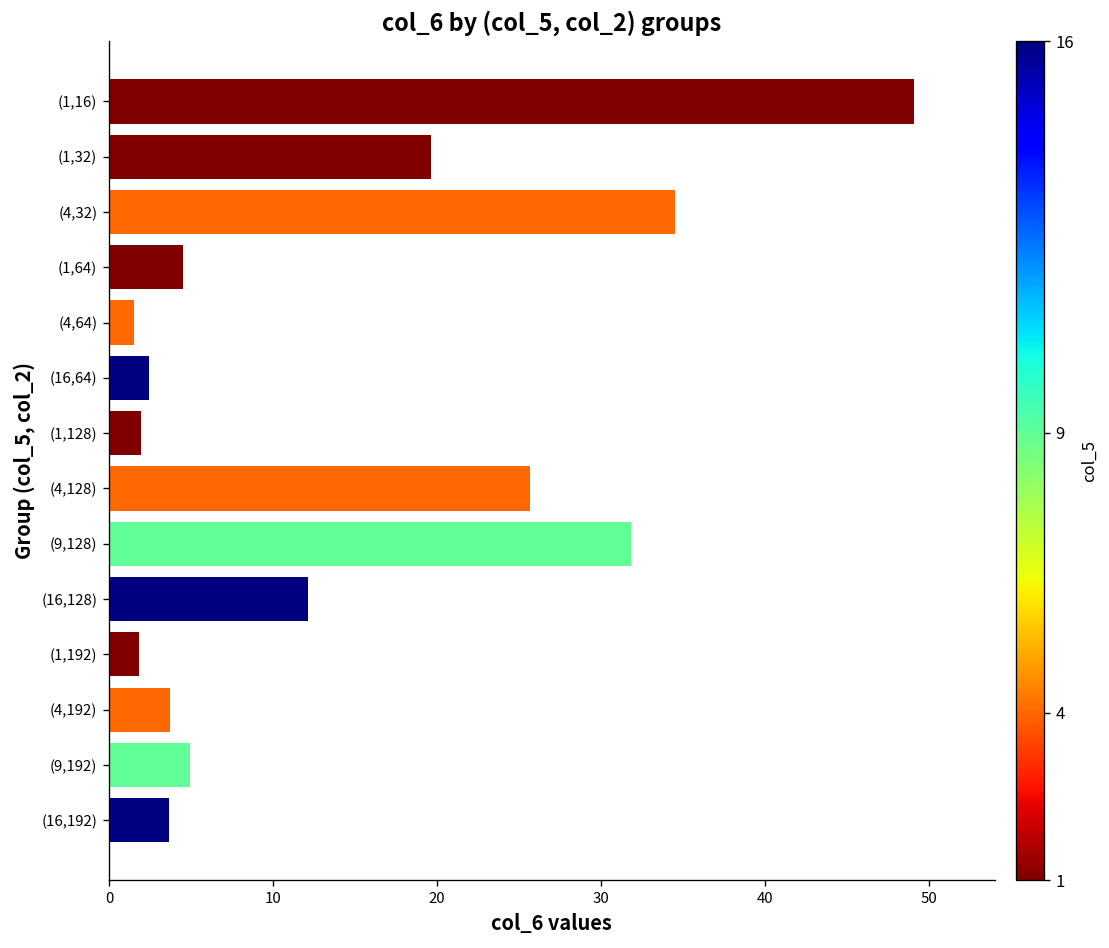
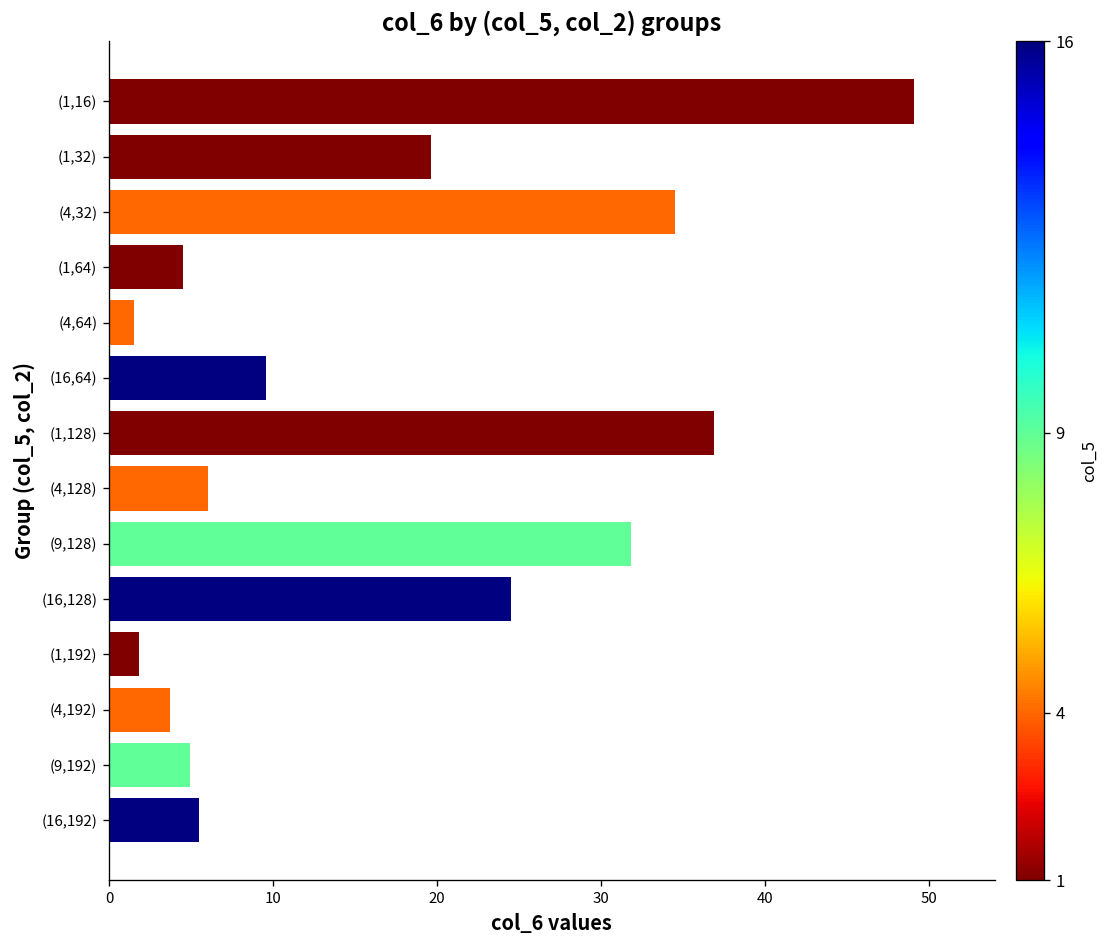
(16,64): 2.5 -> 9.6
(1,128): 2.0 -> 36.9
(4,128): 25.7 -> 6.0
(16,128): 12.1 -> 24.5
(16,192): 3.7 -> 5.5
